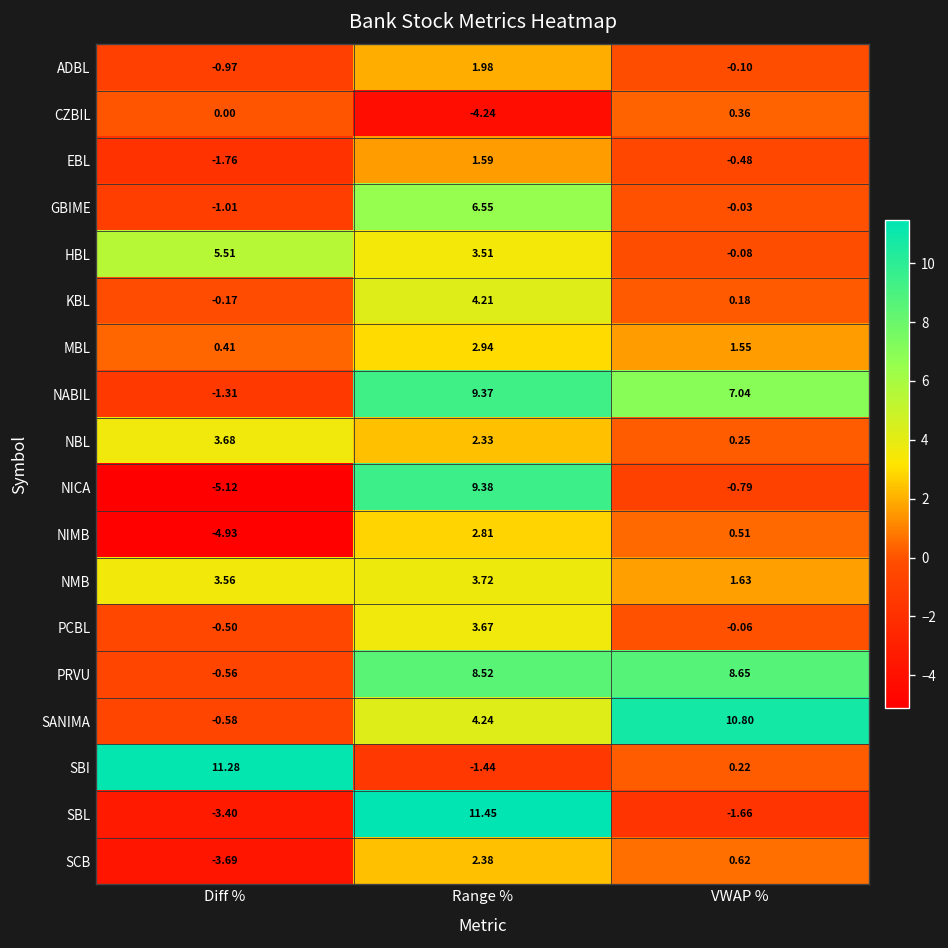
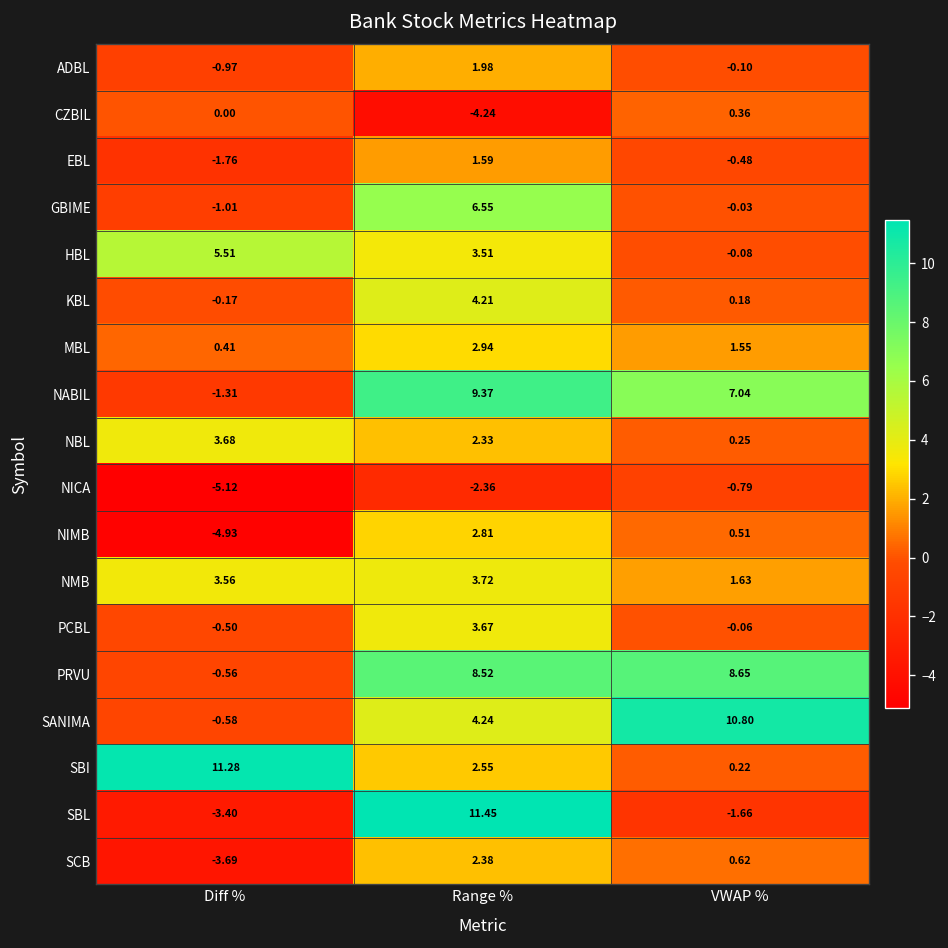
NICA, Range %: 9.38 -> -2.36
SBI, Range %: -1.44 -> 2.55
